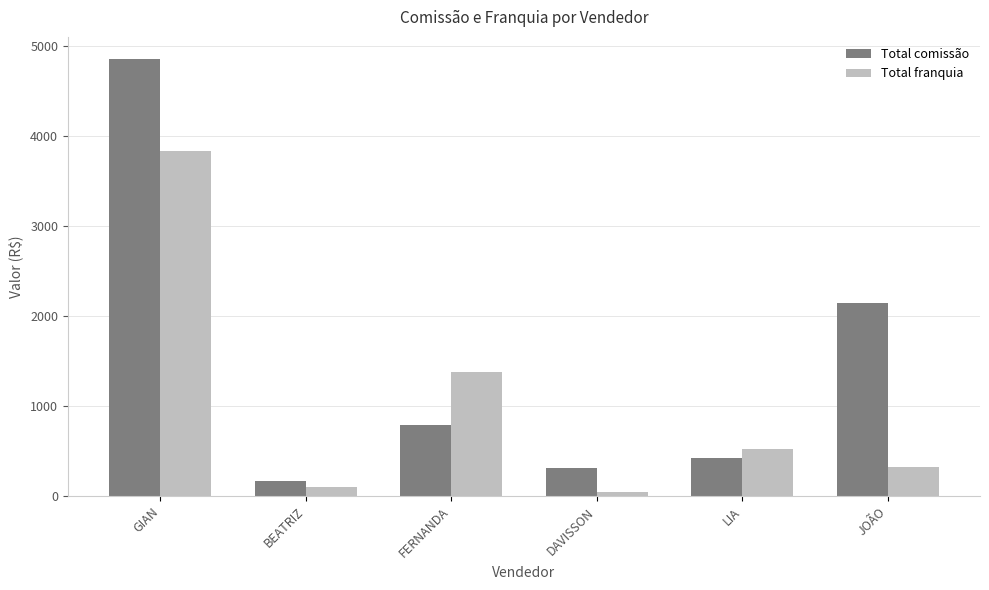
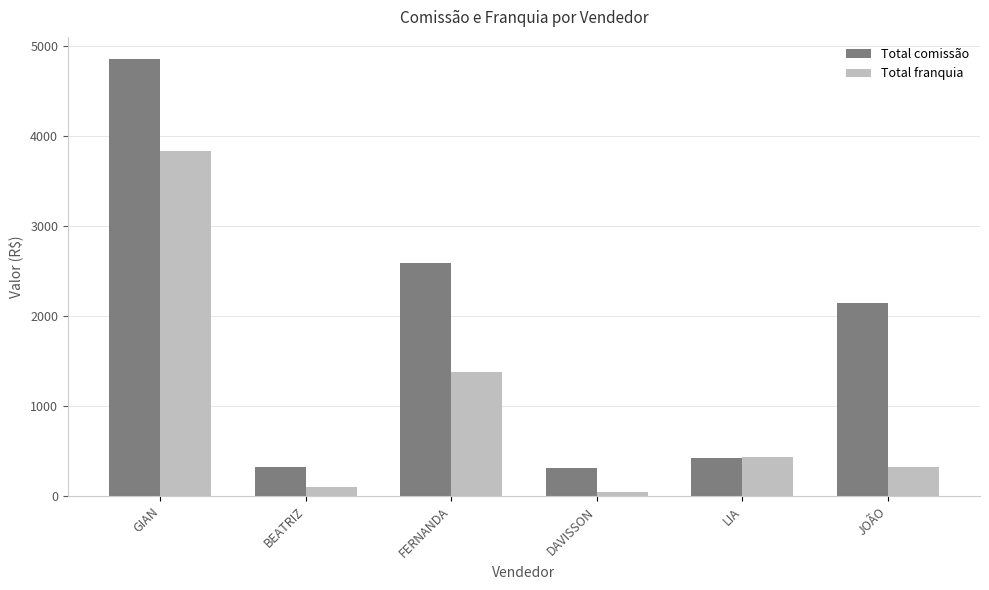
Total comissão, BEATRIZ: 200 -> 300
Total comissão, FERNANDA: 800 -> 2600
Total franquia, LIA: 500 -> 400
